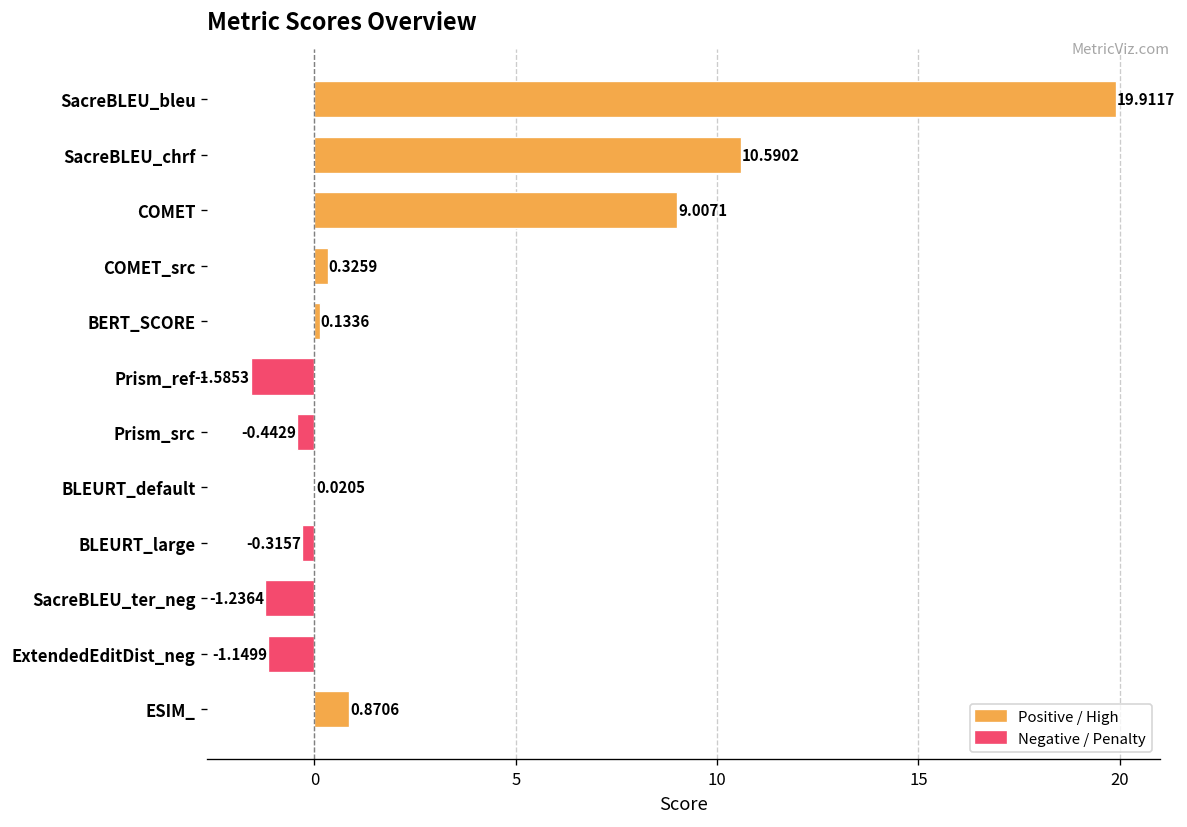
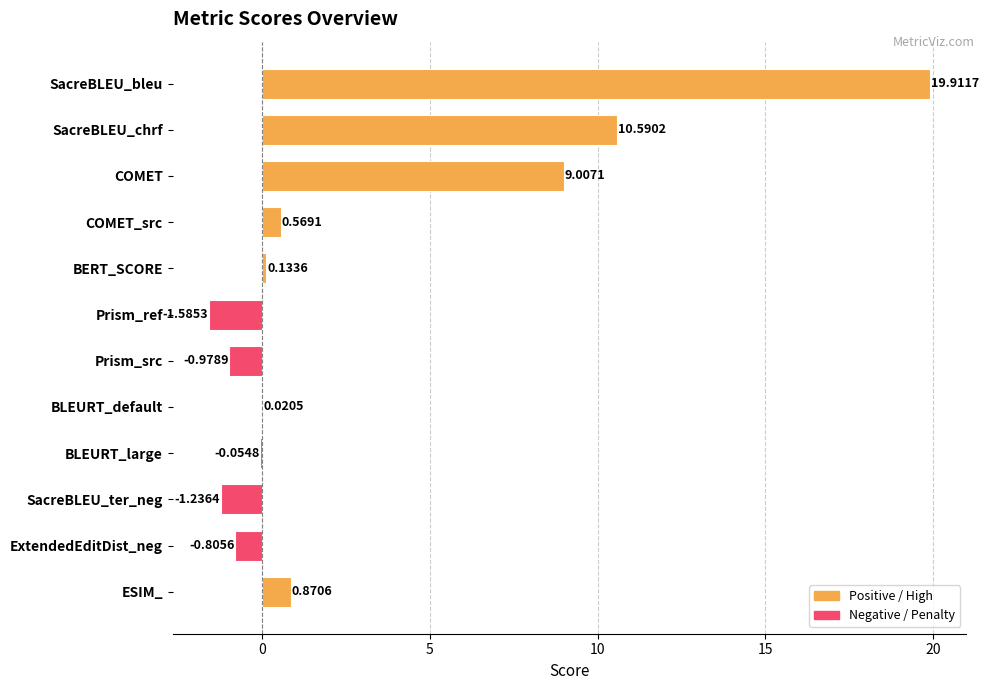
COMET_src: 0.3259 -> 0.5691
Prism_src: -0.4429 -> -0.9789
BLEURT_large: -0.3157 -> -0.0548
ExtendedEditDist_neg: -1.1499 -> -0.8056
